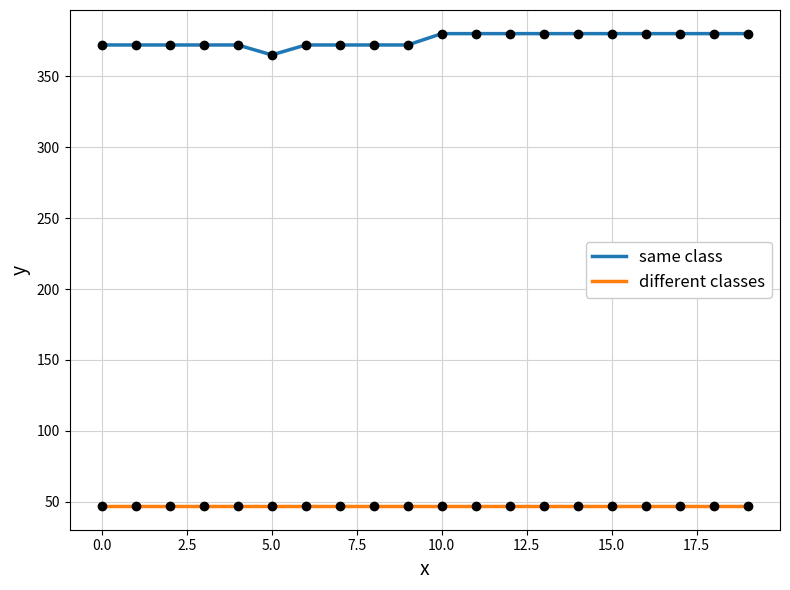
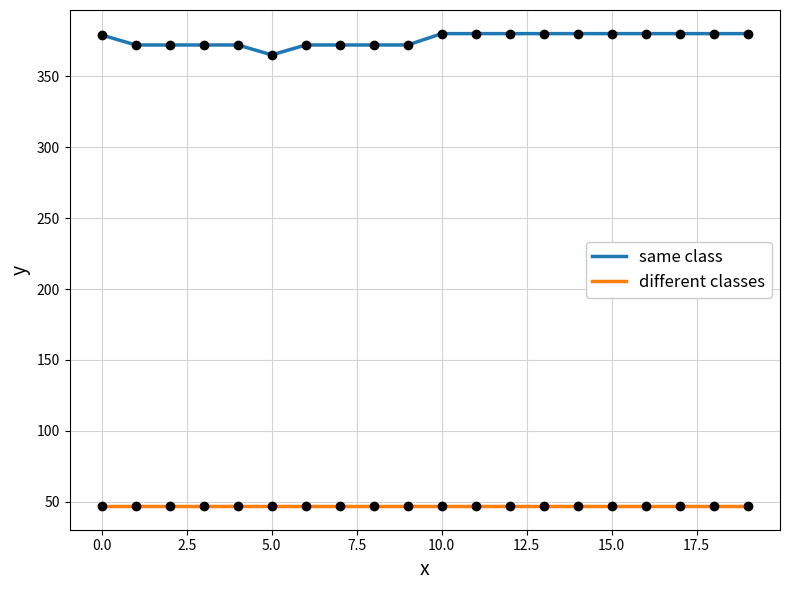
same class, 0.0: 372 -> 379
